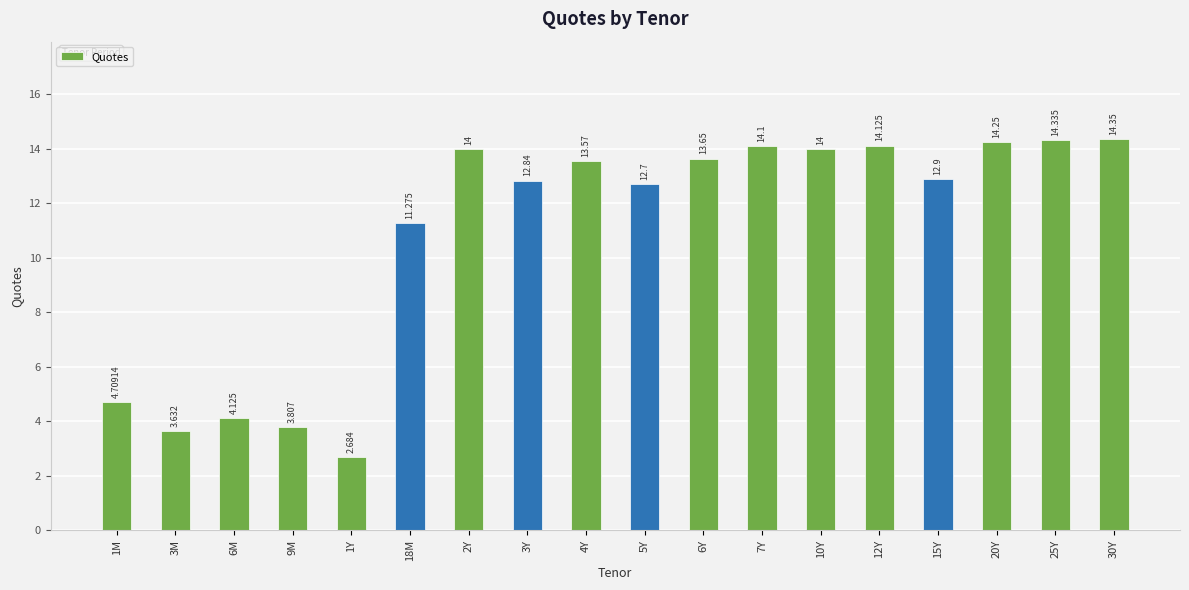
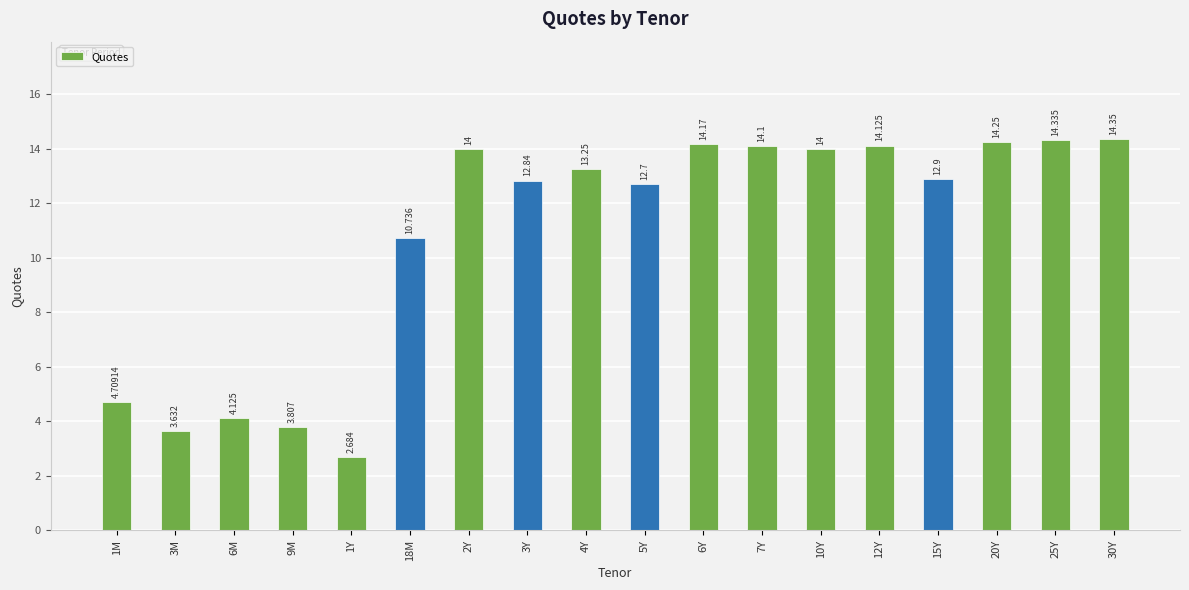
18M: 11.275 -> 10.736
4Y: 13.57 -> 13.25
6Y: 13.65 -> 14.17
